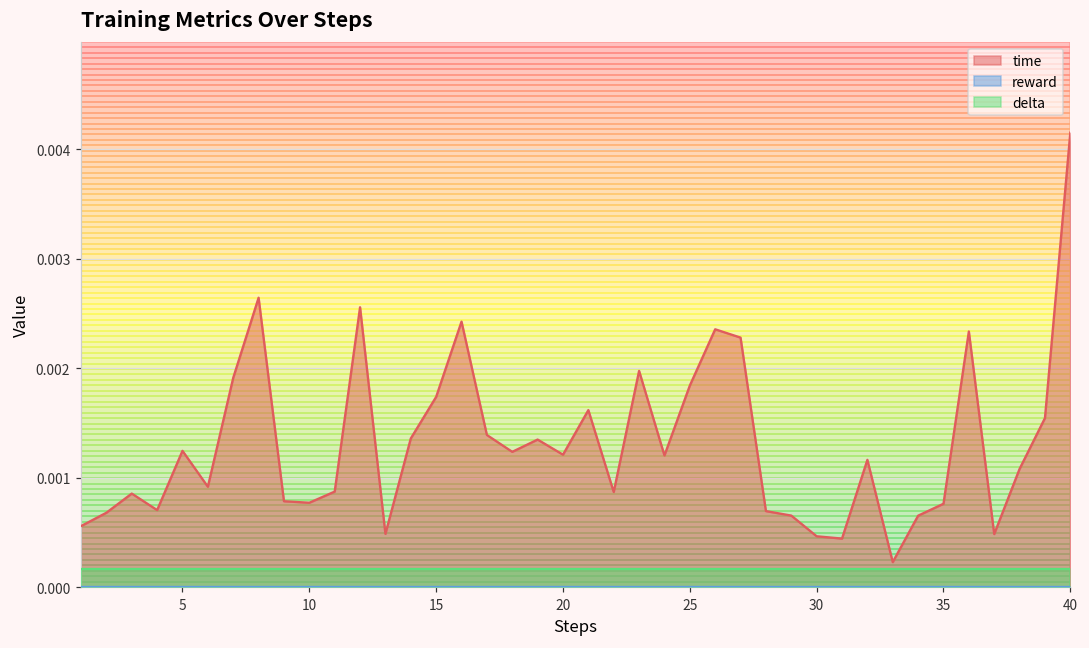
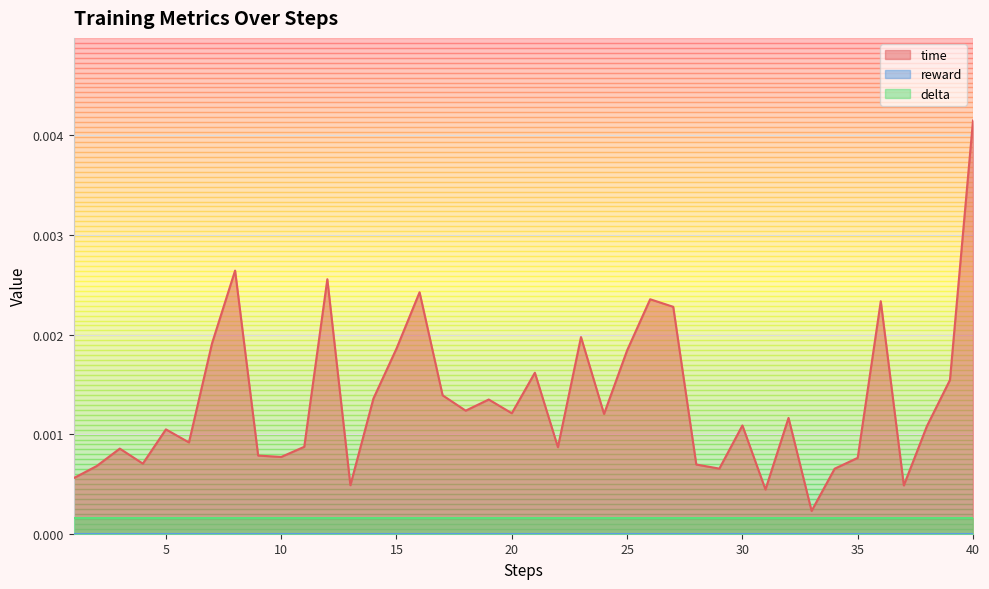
time, 5: 0.0012 -> 0.0010
time, 15: 0.0017 -> 0.0019
time, 30: 0.0005 -> 0.0011
